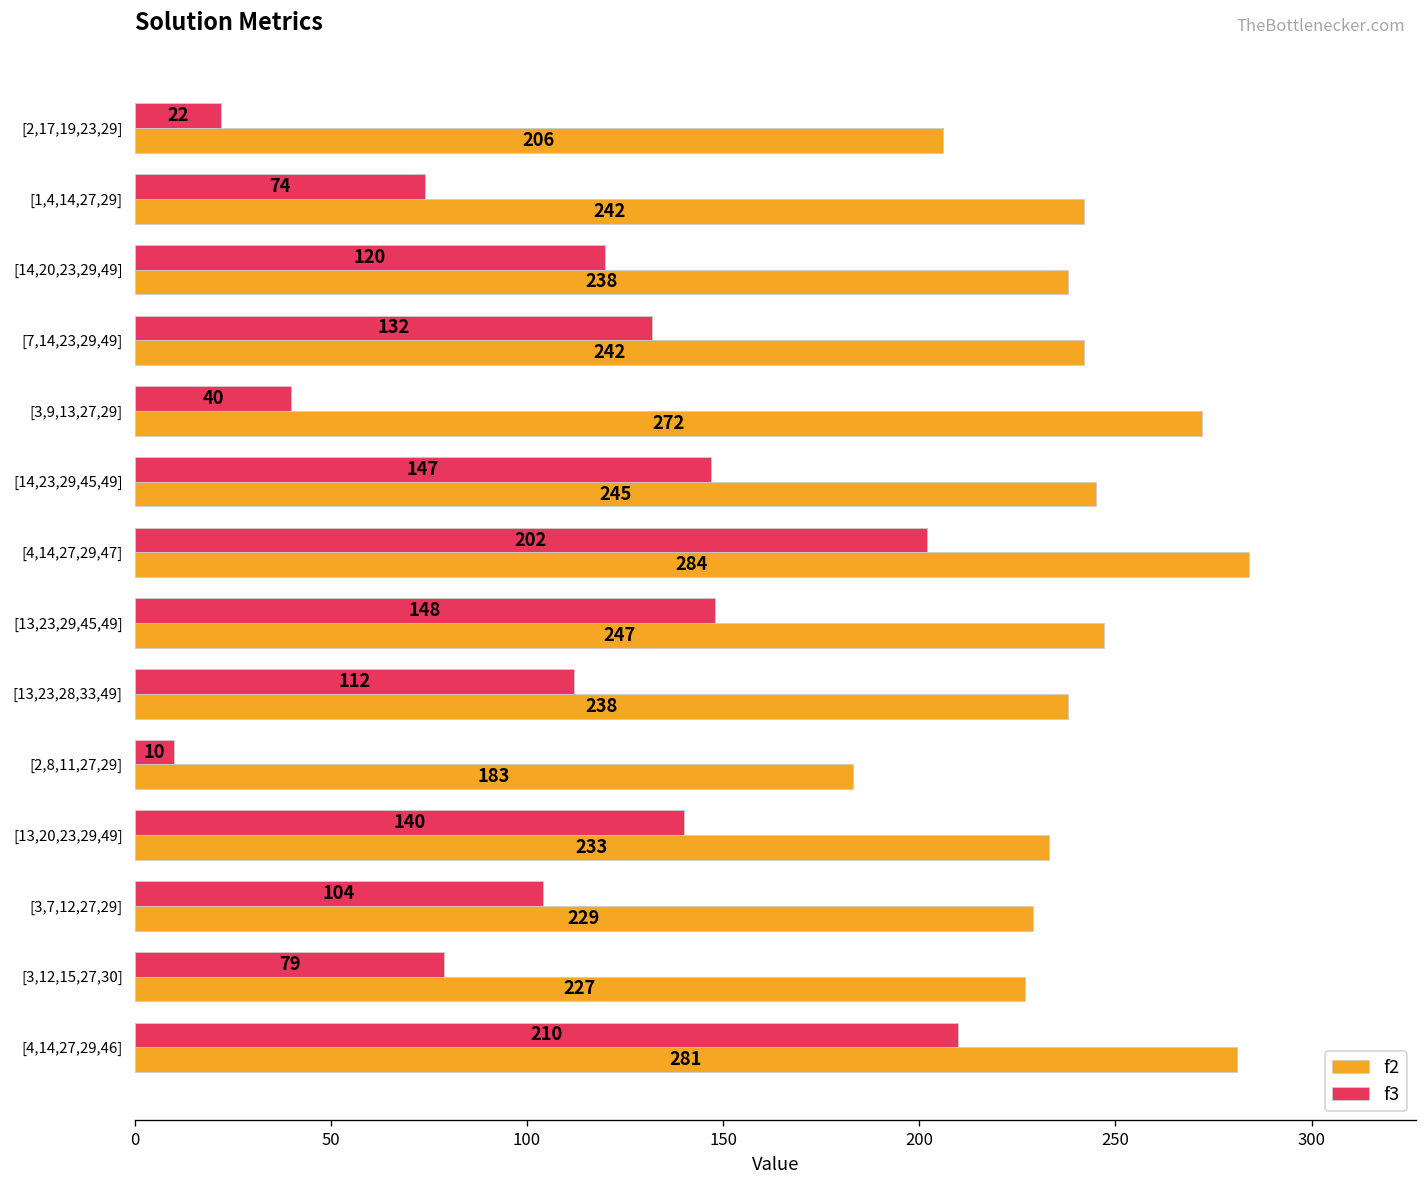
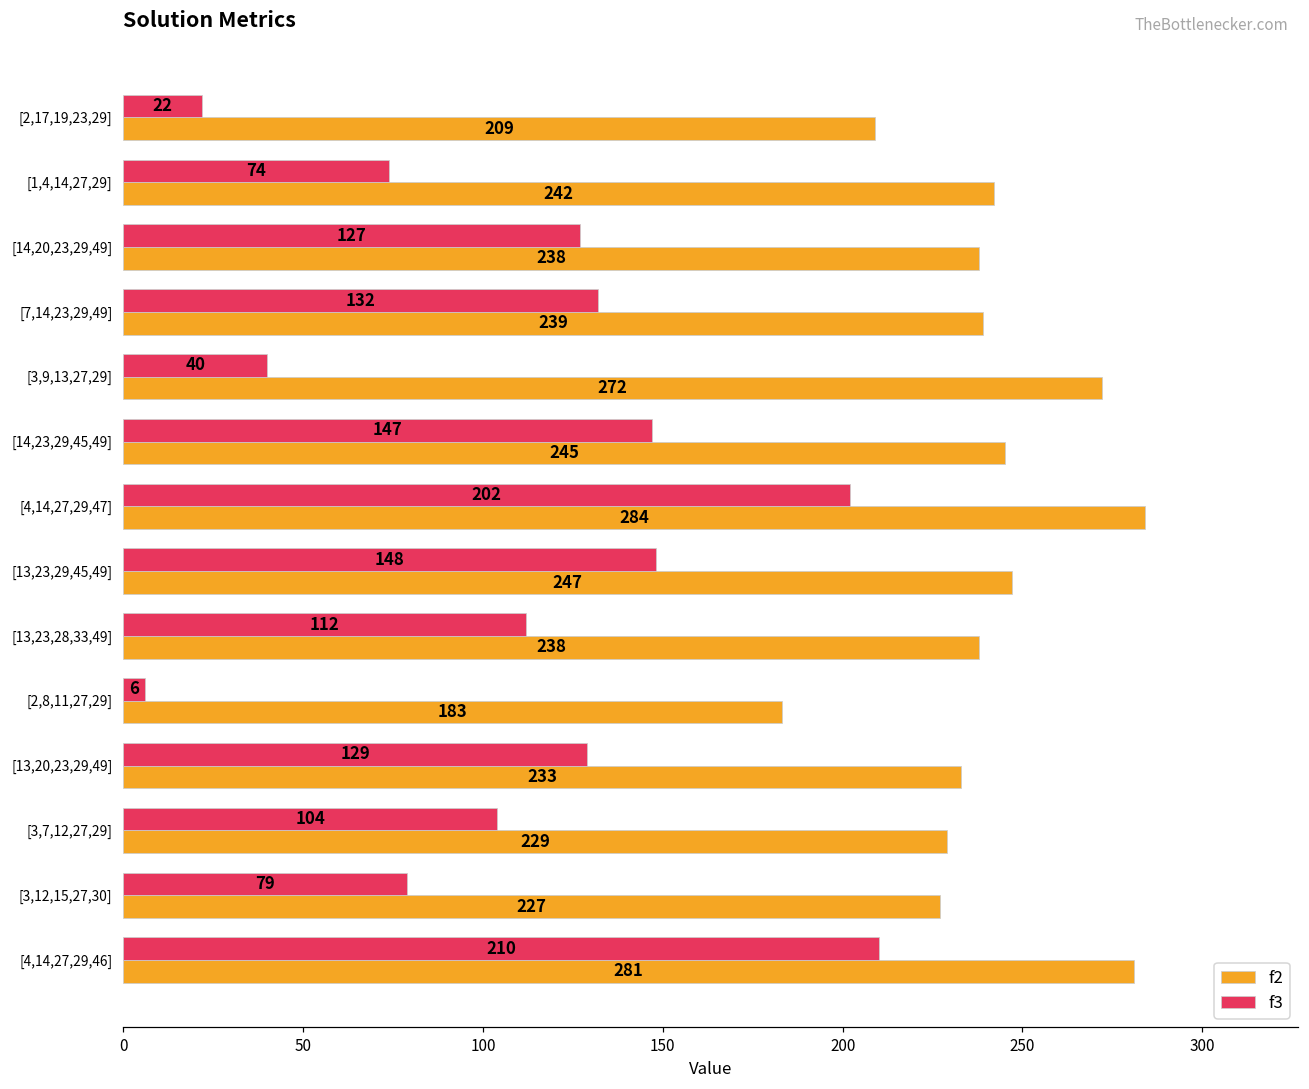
f2, [2,17,19,23,29]: 206 -> 209
f3, [14,20,23,29,49]: 120 -> 127
f2, [7,14,23,29,49]: 242 -> 239
f3, [2,8,11,27,29]: 10 -> 6
f3, [13,20,23,29,49]: 140 -> 129
